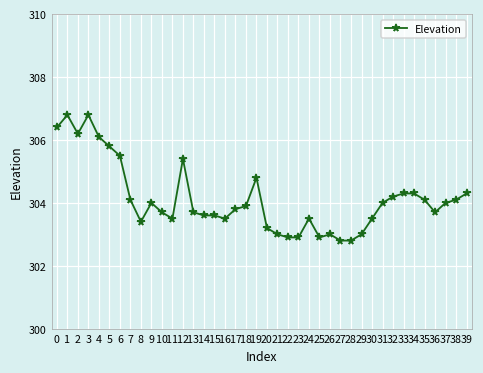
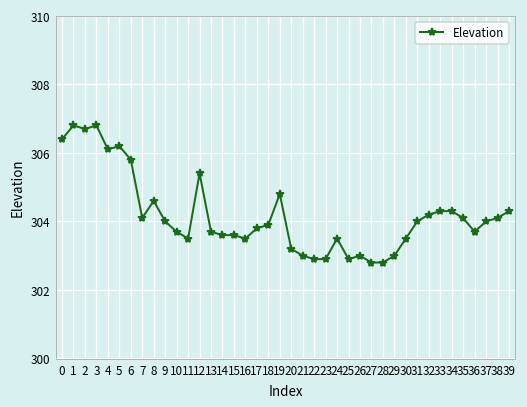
2: 306.2 -> 306.7
5: 305.8 -> 306.2
6: 305.5 -> 305.8
8: 303.4 -> 304.6
